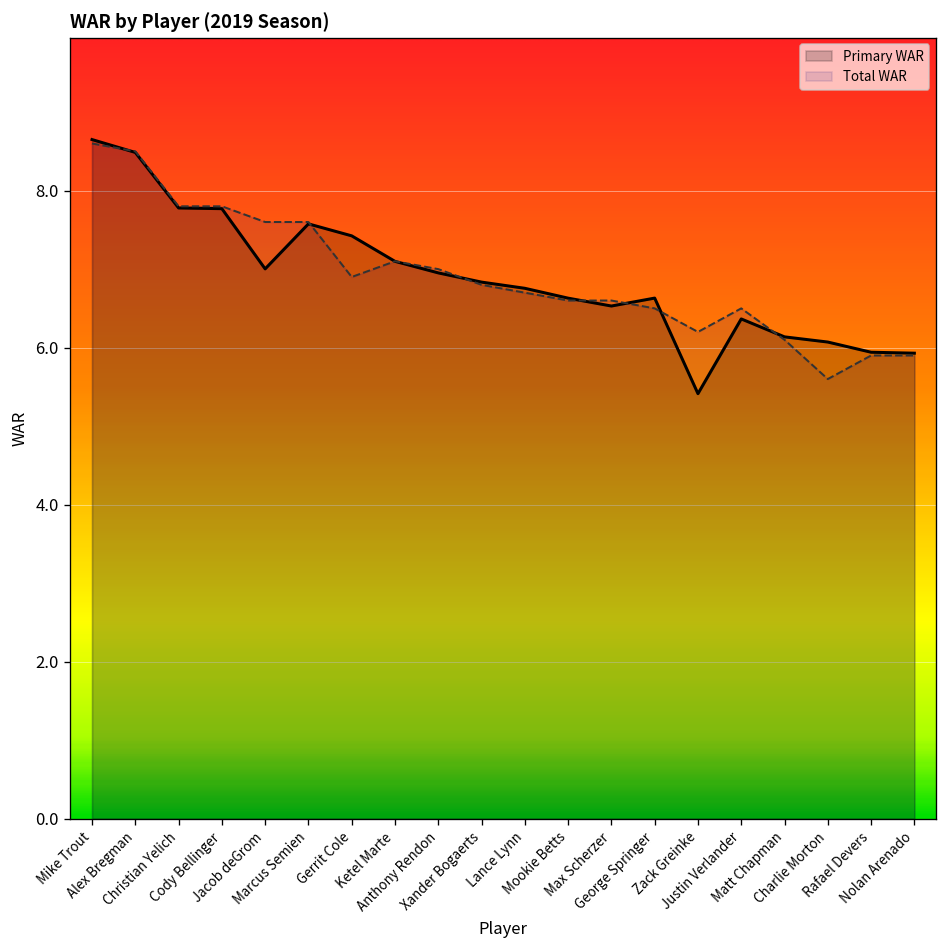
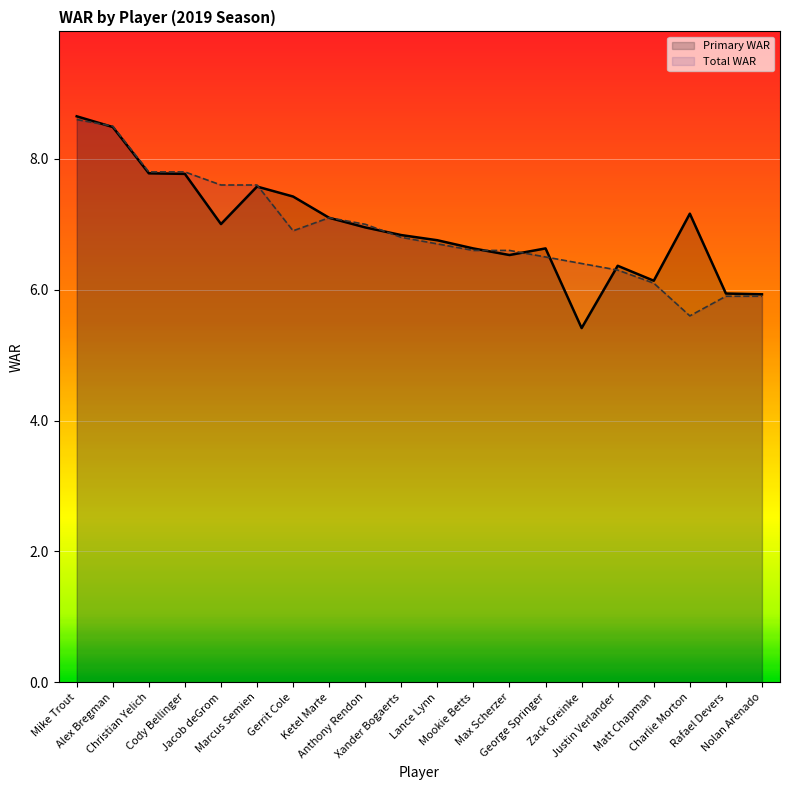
Total WAR, Zack Greinke: 6.2 -> 6.4
Total WAR, Justin Verlander: 6.5 -> 6.3
Primary WAR, Charlie Morton: 6.1 -> 7.2
